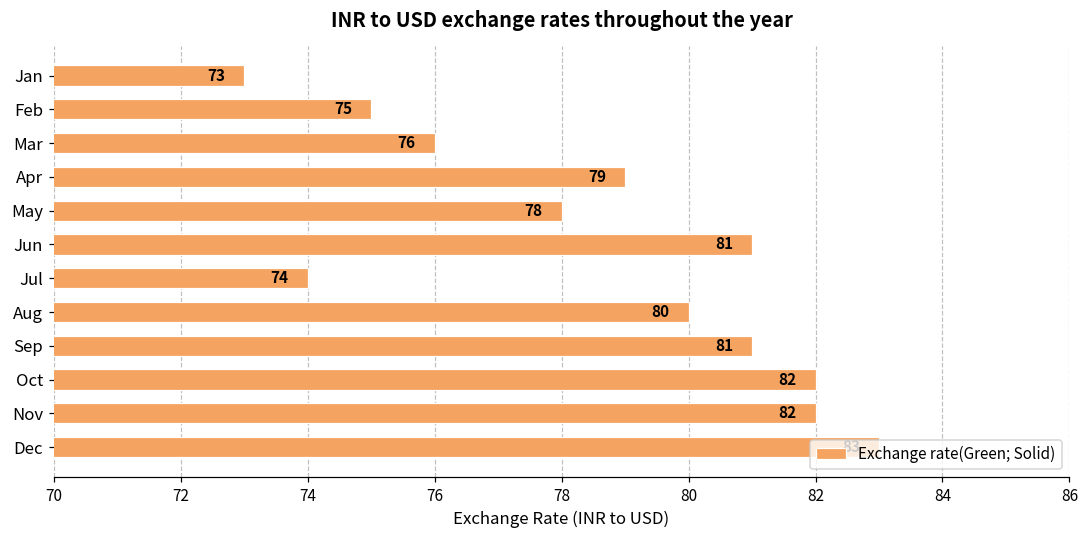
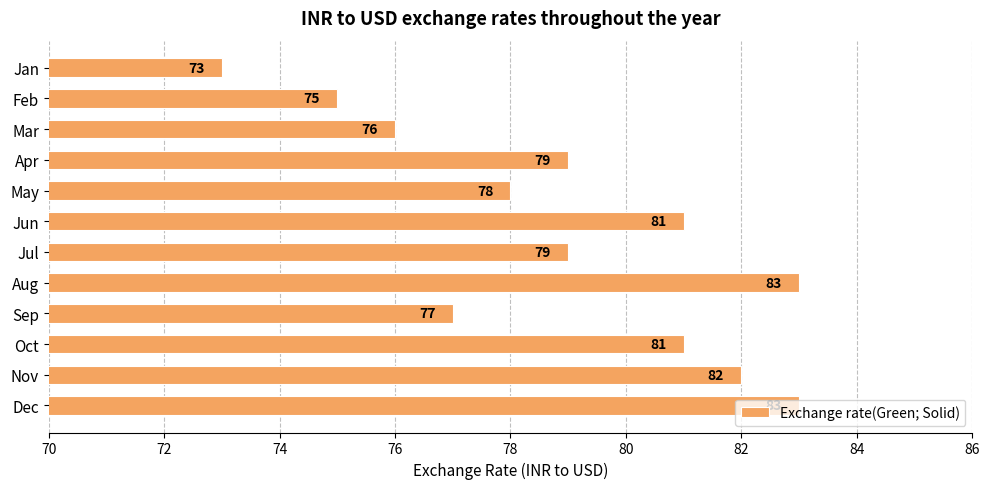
Jul: 74 -> 79
Aug: 80 -> 83
Sep: 81 -> 77
Oct: 82 -> 81
